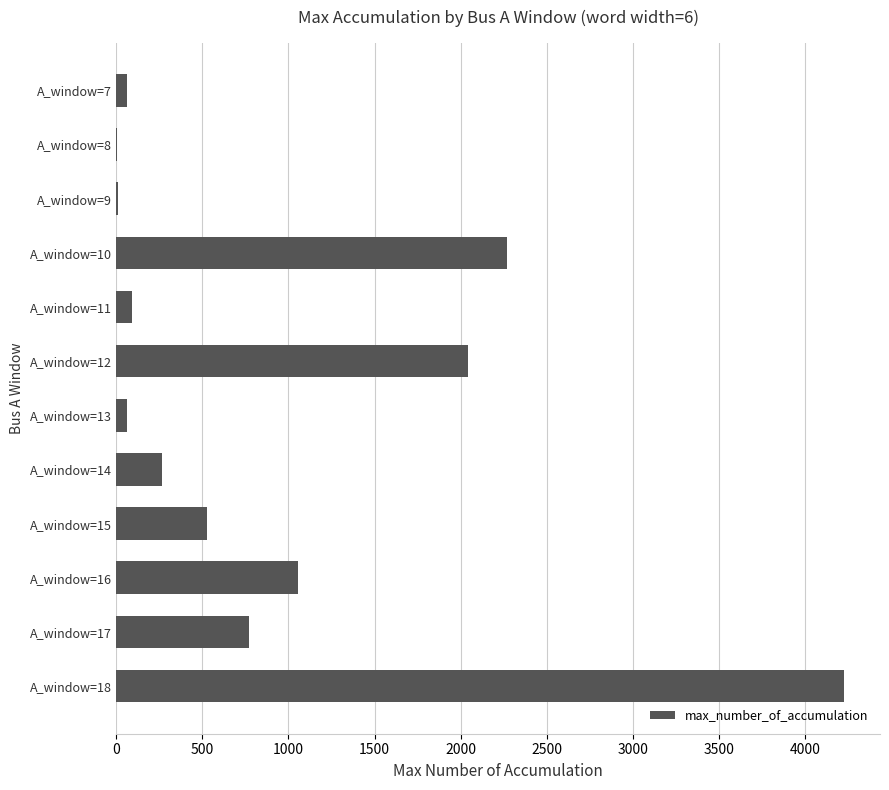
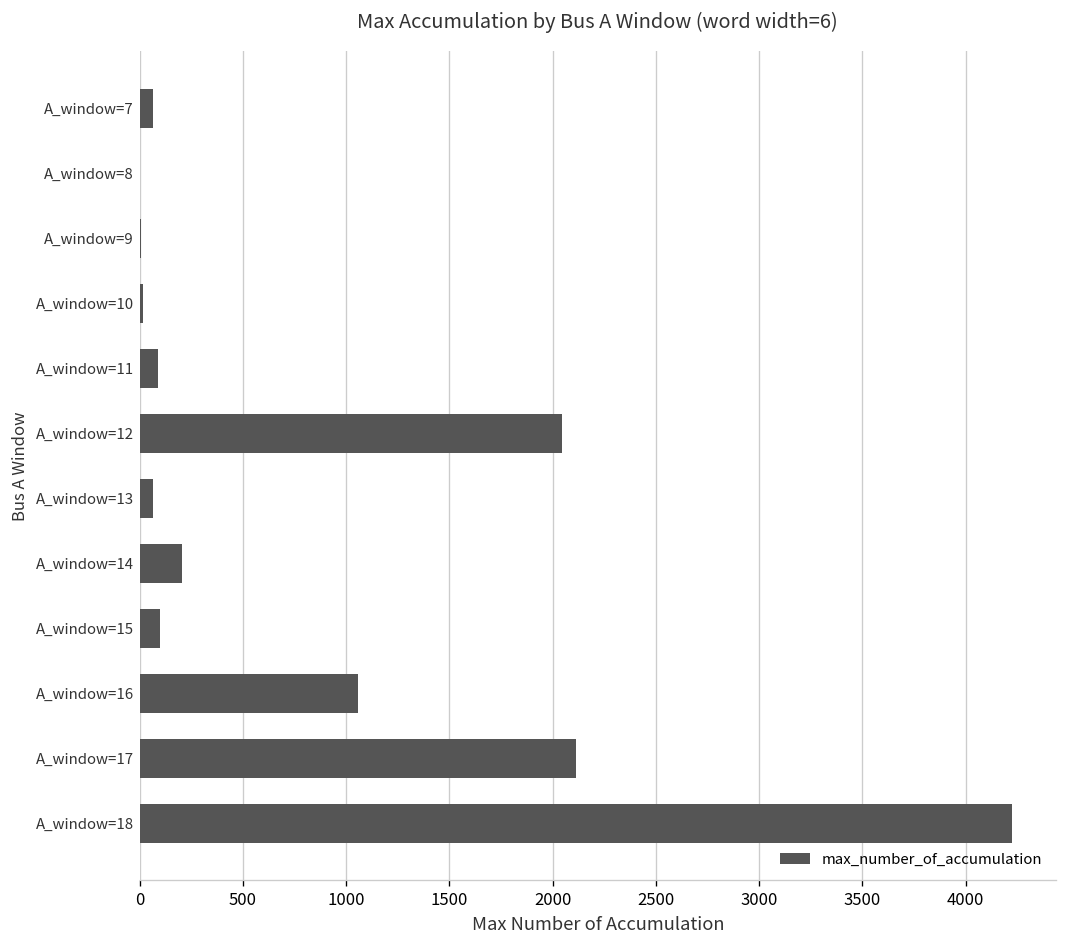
A_window=10: 2270 -> 20
A_window=14: 260 -> 200
A_window=15: 530 -> 100
A_window=17: 770 -> 2110
